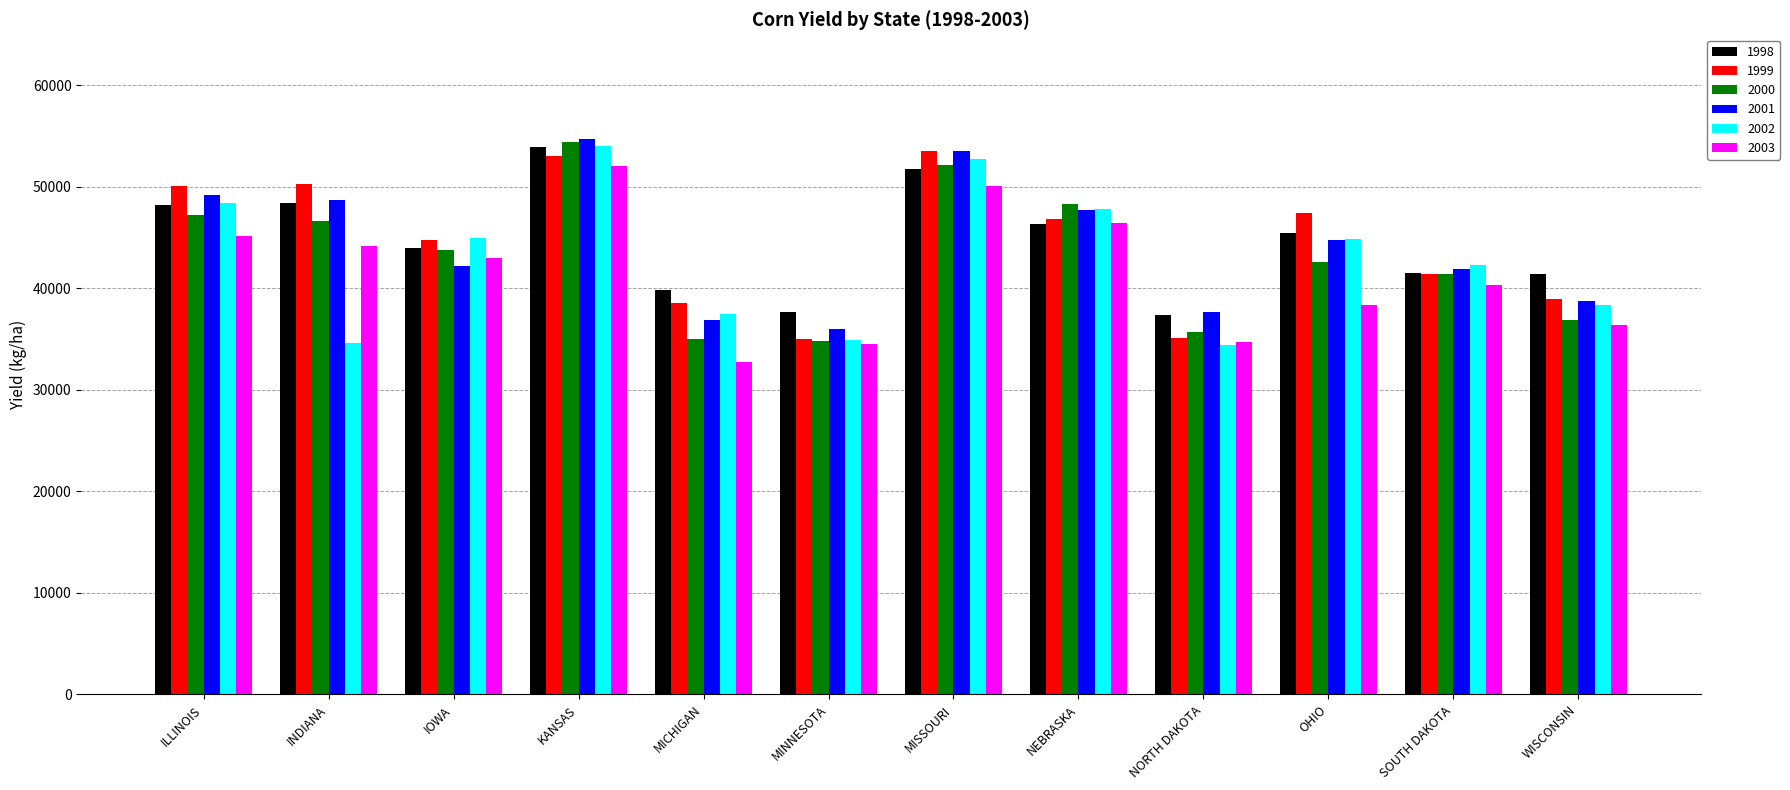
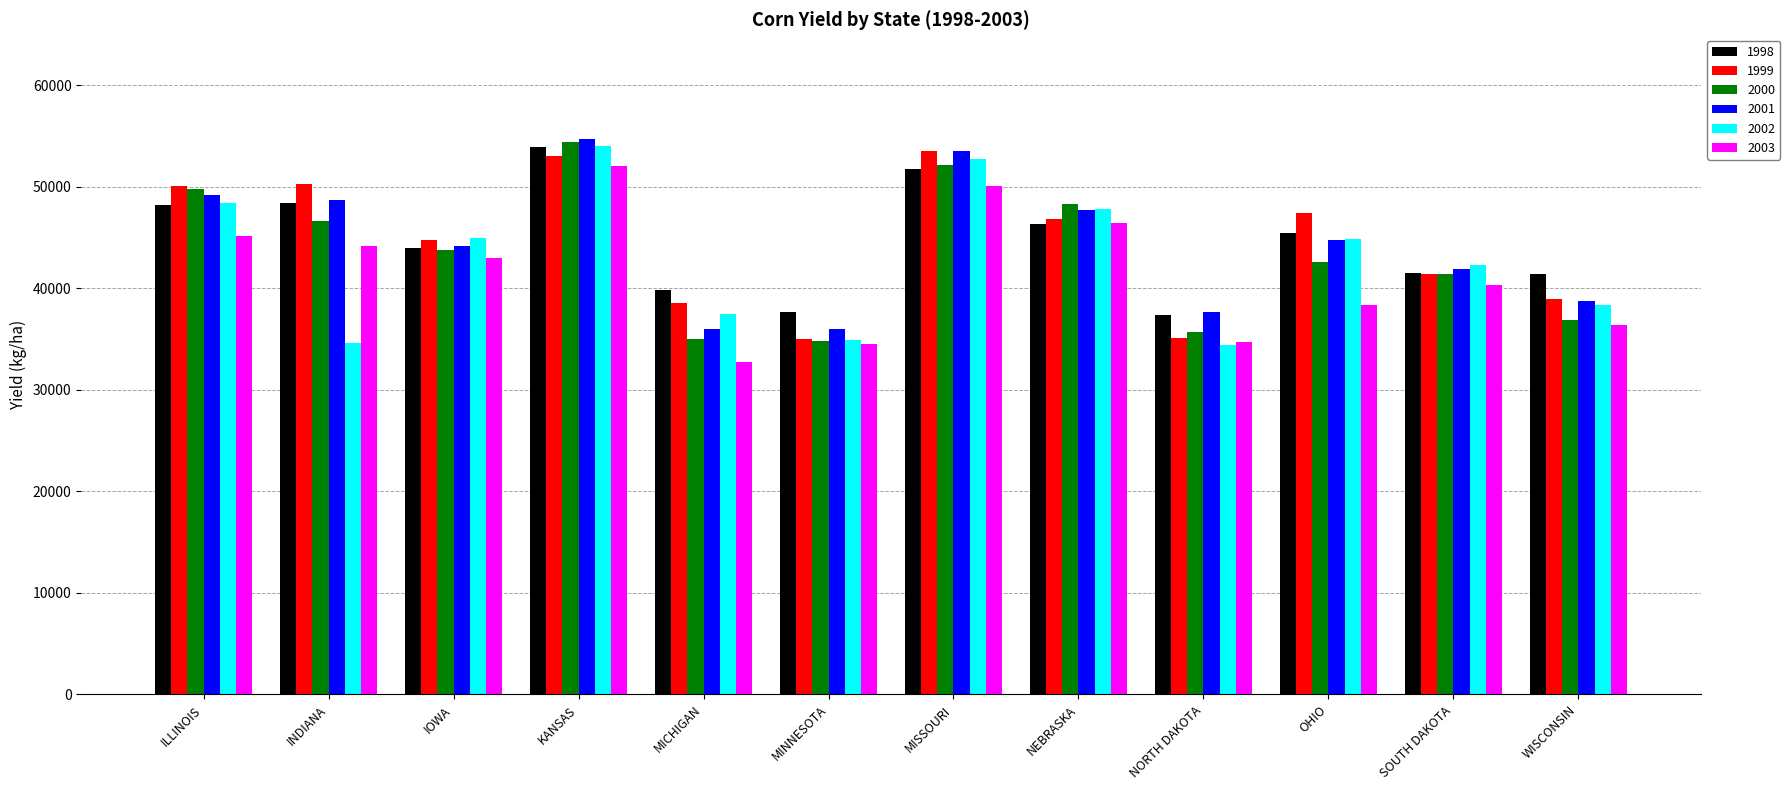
2000, ILLINOIS: 47300 -> 49800
2001, IOWA: 42100 -> 44200
2001, MICHIGAN: 36800 -> 36000
